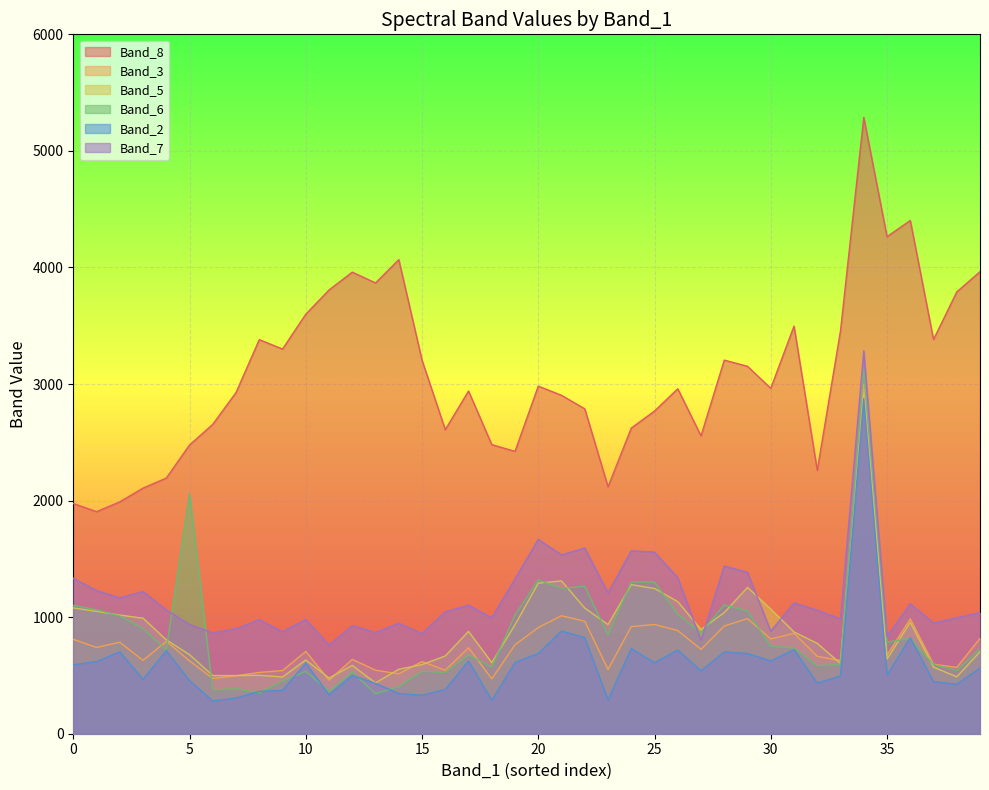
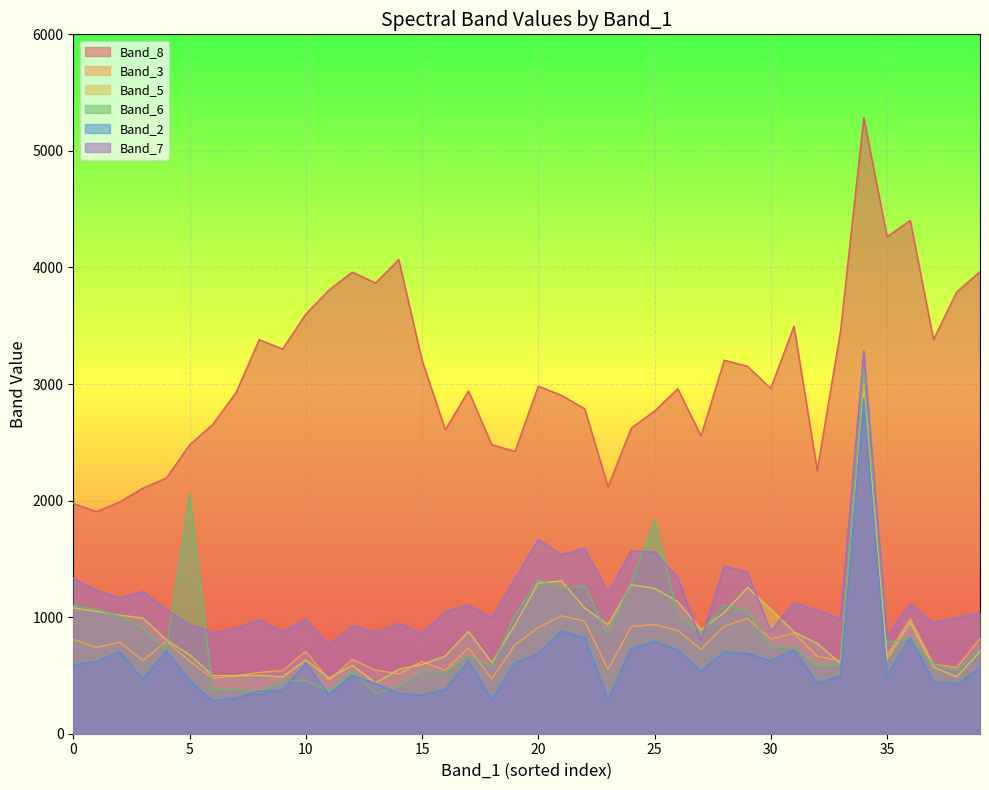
Band_6, 10: 540 -> 460
Band_6, 25: 1300 -> 1830
Band_2, 25: 610 -> 790
